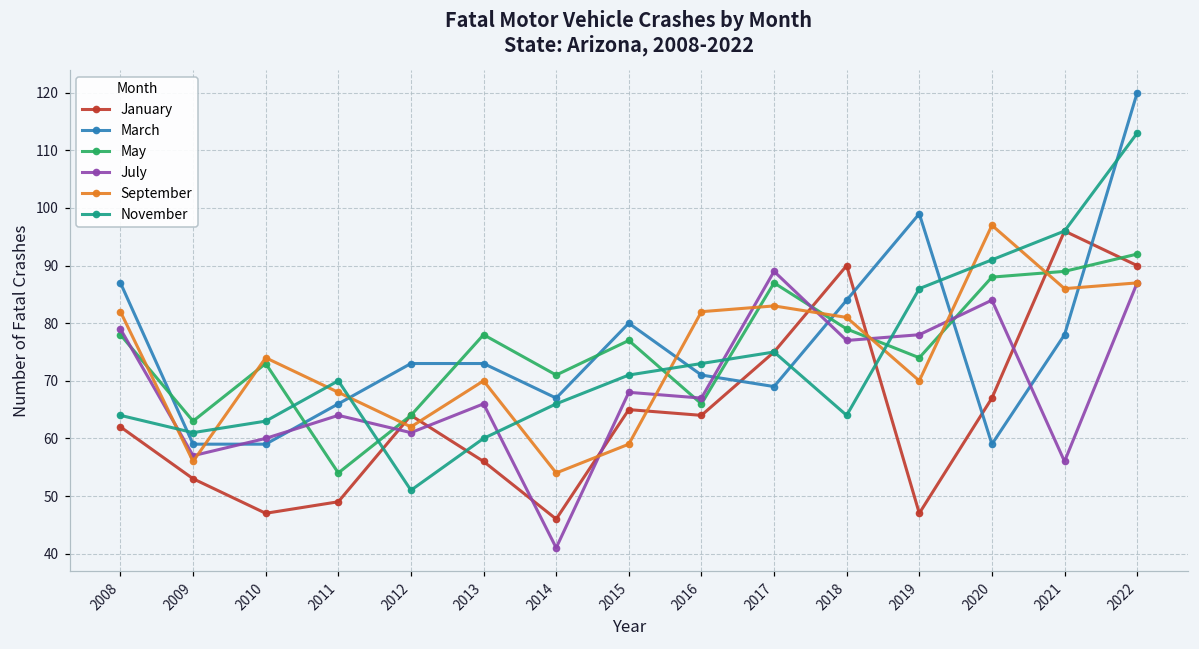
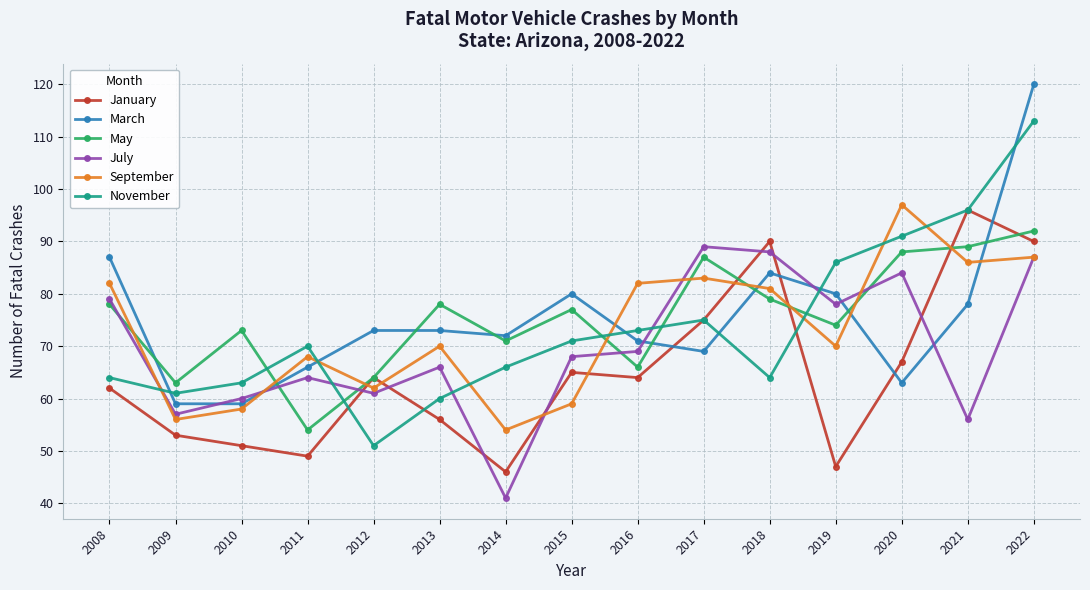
January, 2010: 47 -> 51
September, 2010: 74 -> 58
March, 2014: 67 -> 72
July, 2016: 67 -> 69
July, 2018: 77 -> 88
March, 2019: 99 -> 80
March, 2020: 59 -> 63
